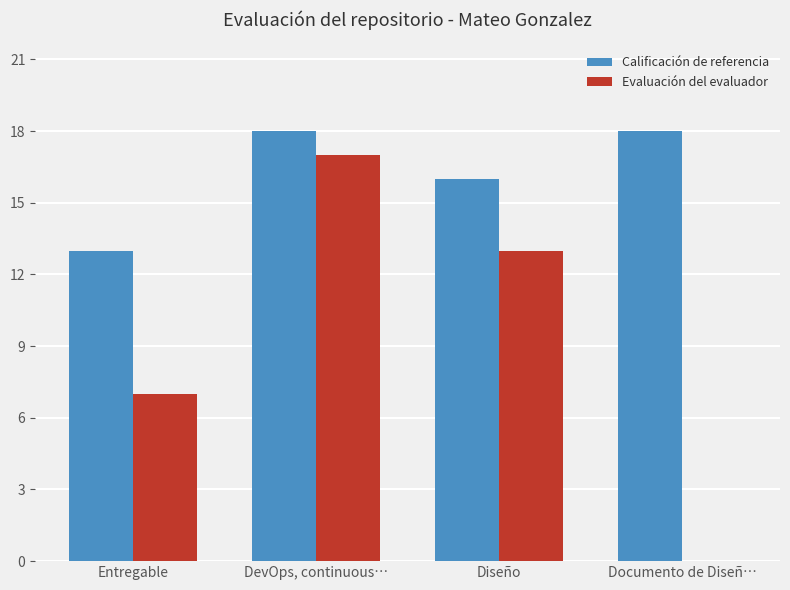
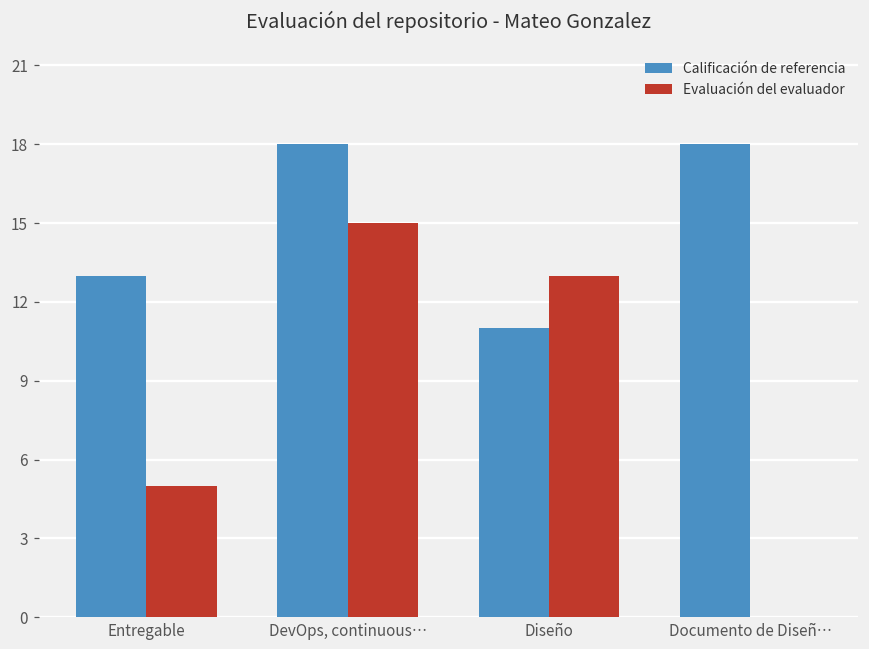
Evaluación del evaluador, Entregable: 7 -> 5
Evaluación del evaluador, DevOps, continuous…: 17 -> 15
Calificación de referencia, Diseño: 16 -> 11
